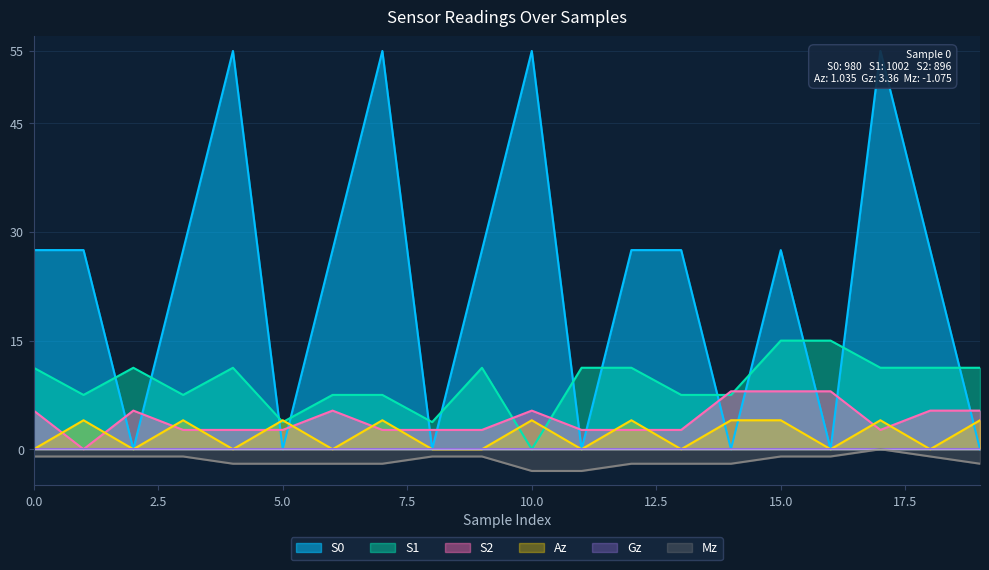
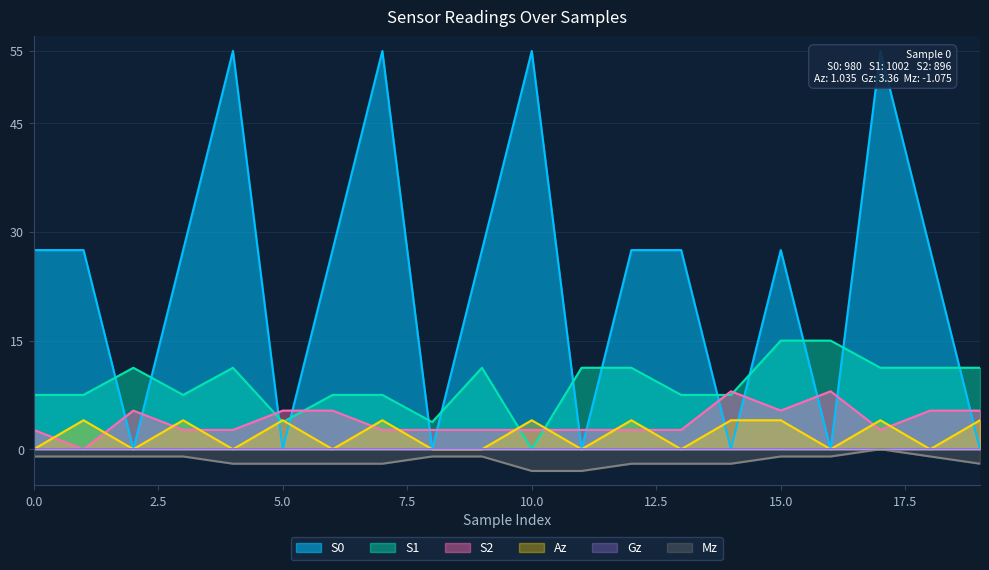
S1, 0.0: 11 -> 8
S2, 0.0: 5 -> 3
S2, 5.0: 3 -> 5
S2, 10.0: 5 -> 3
S2, 15.0: 8 -> 5
